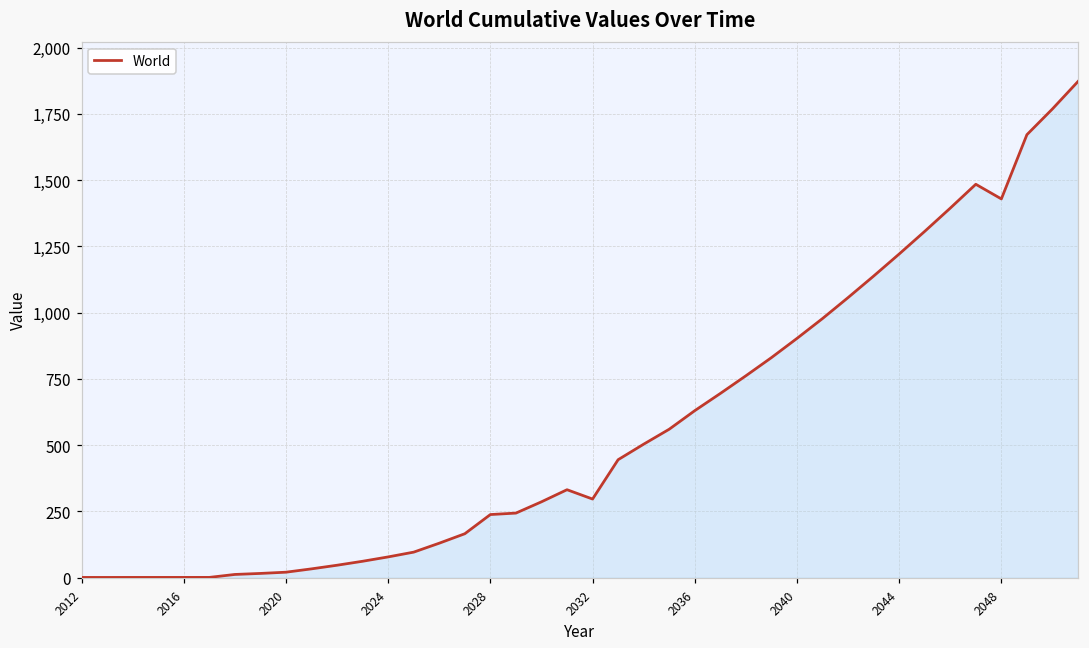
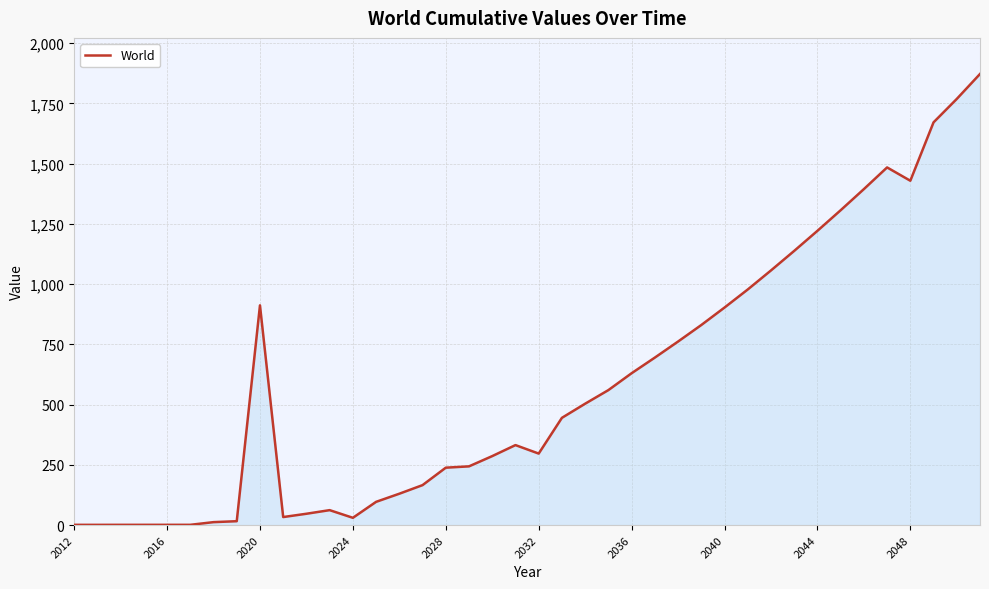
2020: 20 -> 910
2024: 80 -> 30
